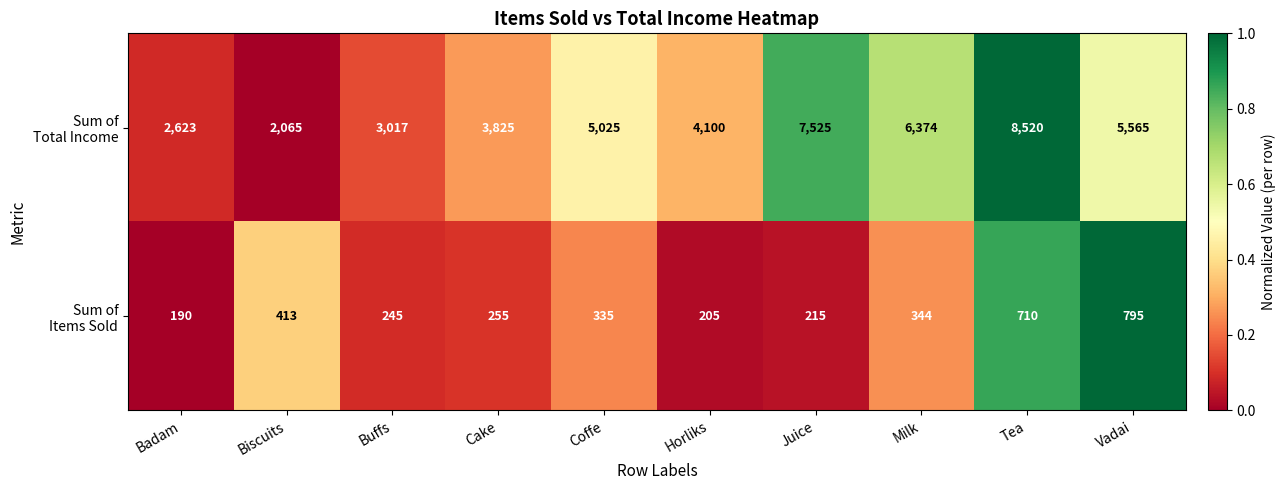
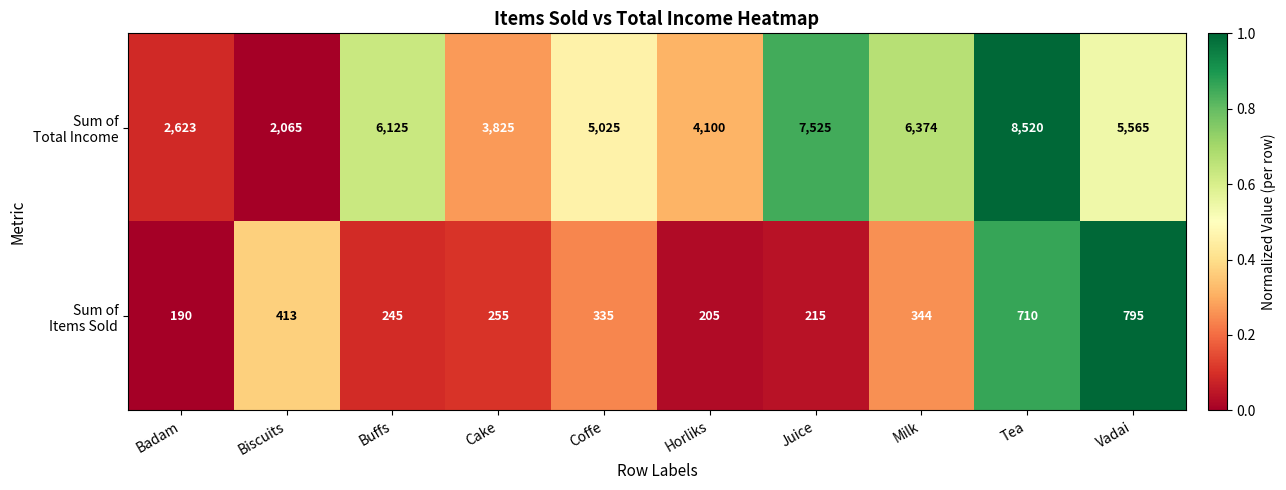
Sum of Total Income, Buffs: 3,017 -> 6,125
